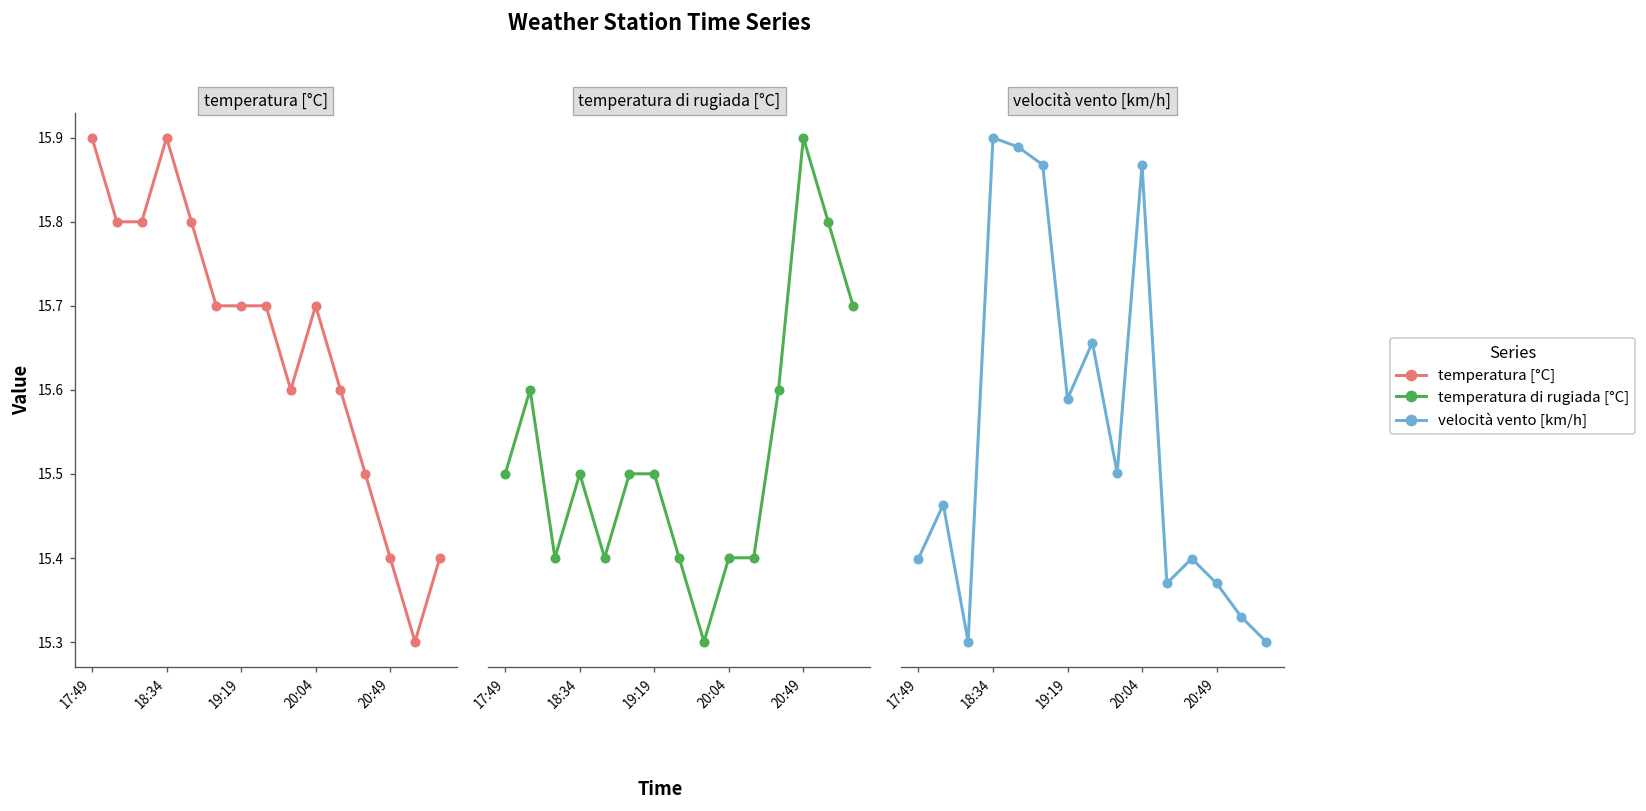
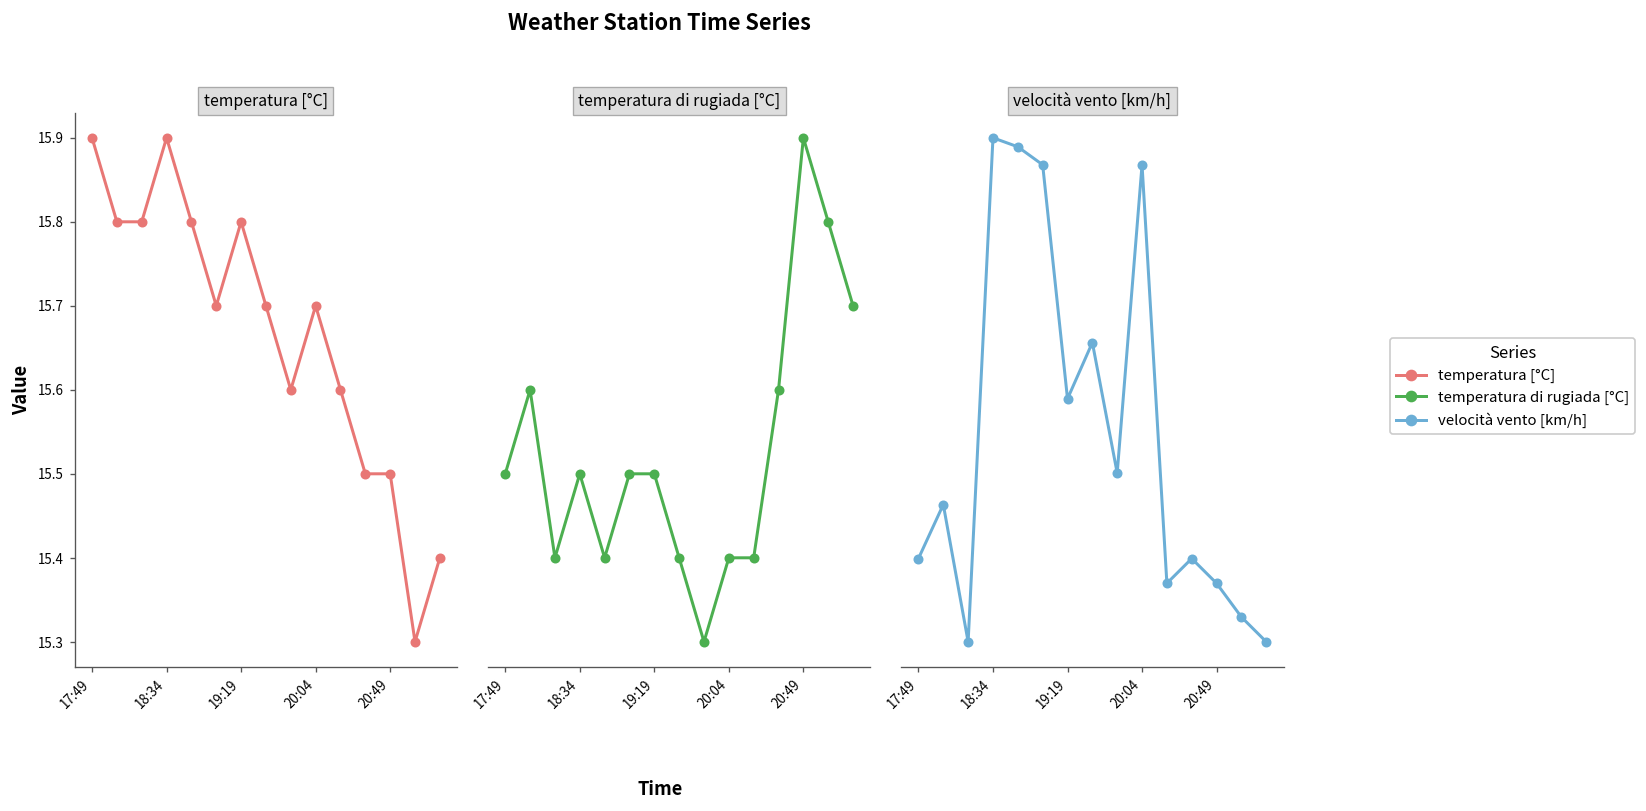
temperatura [°C], 19:19: 15.7 -> 15.8
temperatura [°C], 20:49: 15.4 -> 15.5
